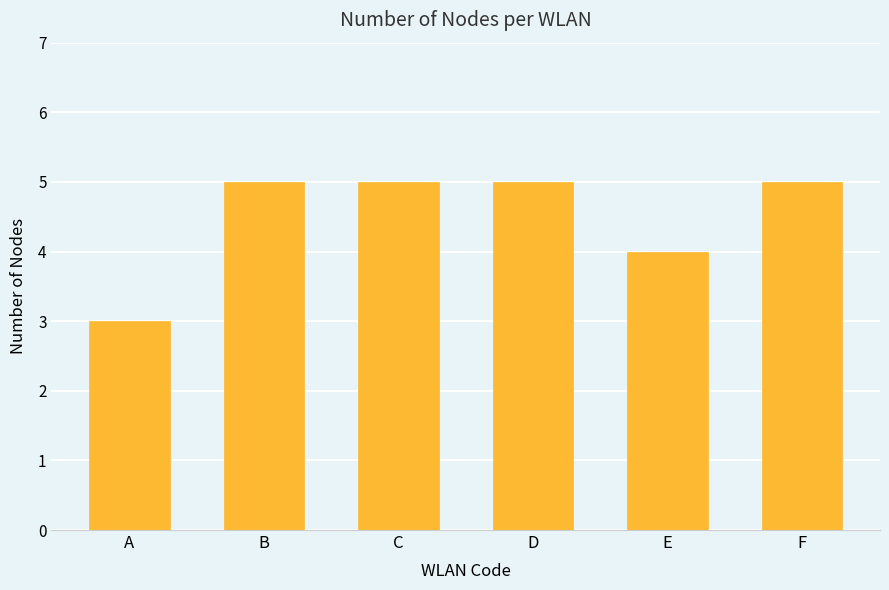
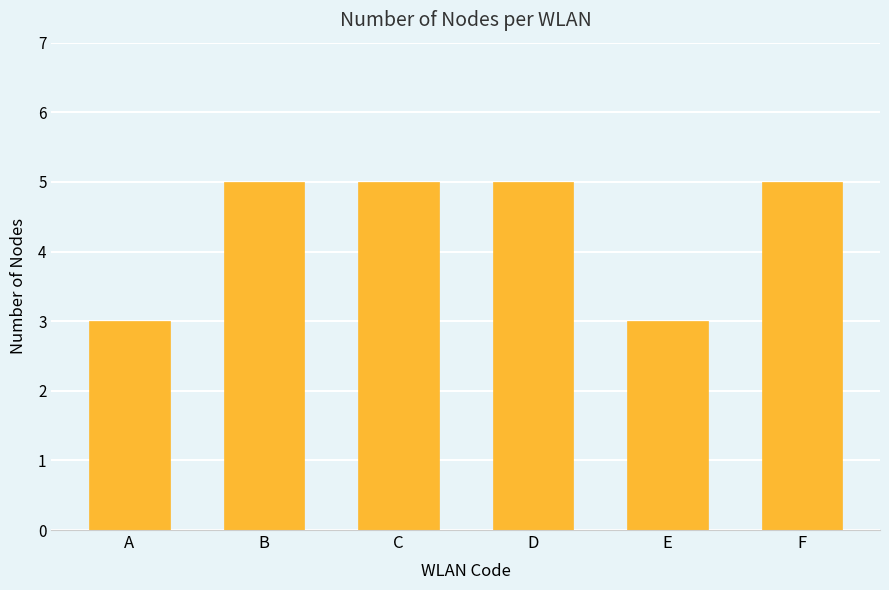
E: 4 -> 3
